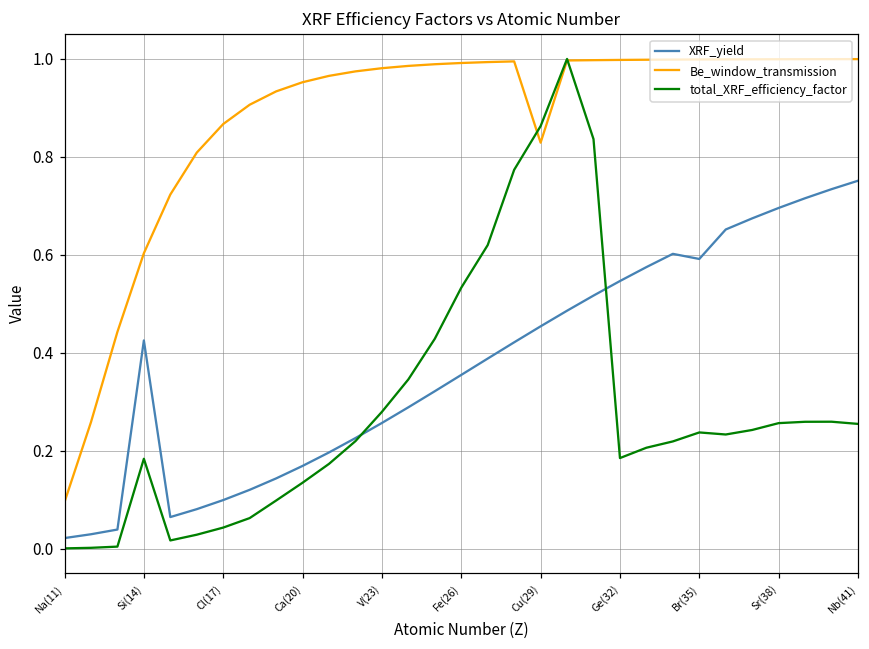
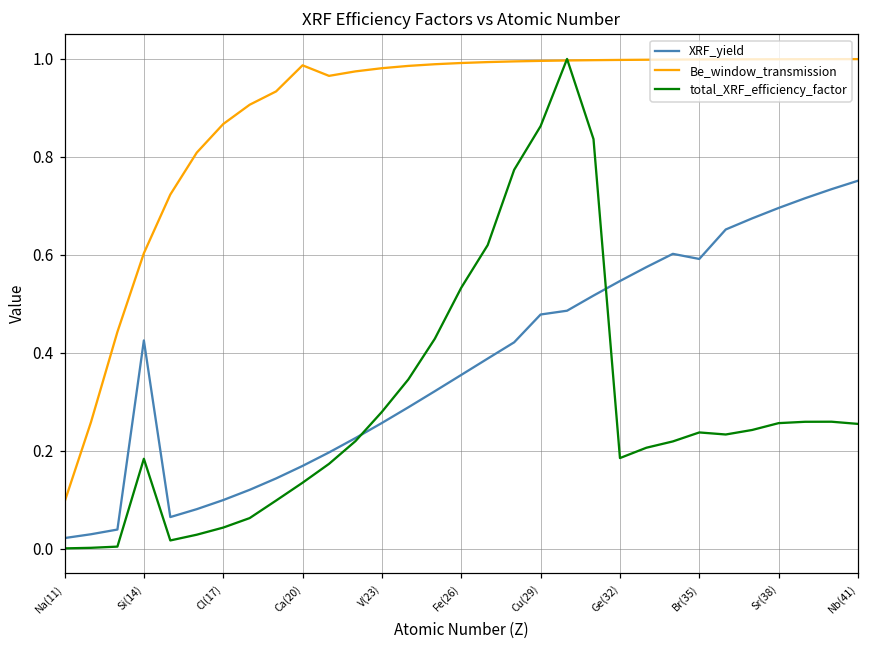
Be_window_transmission, Ca(20): 0.95 -> 0.99
XRF_yield, Cu(29): 0.45 -> 0.48
Be_window_transmission, Cu(29): 0.83 -> 1.00
